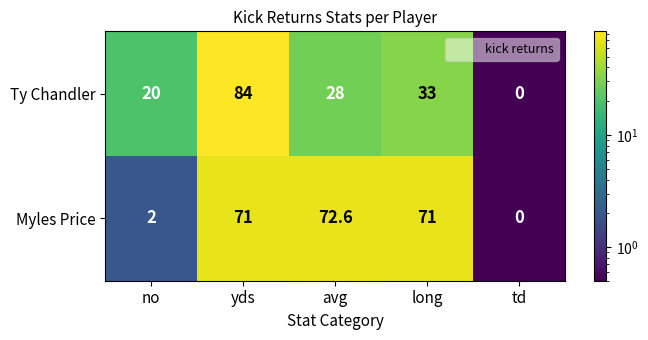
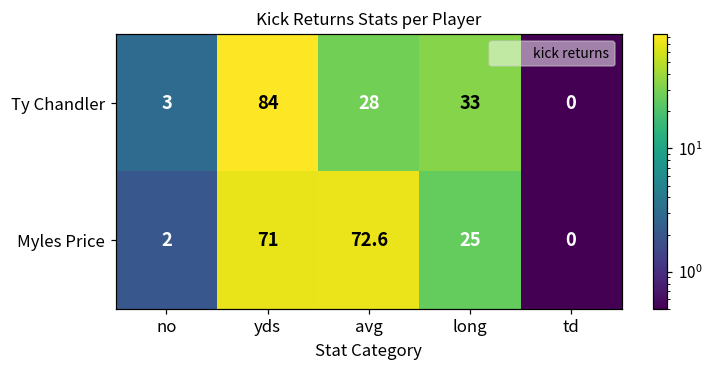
Ty Chandler, no: 20 -> 3
Myles Price, long: 71 -> 25
